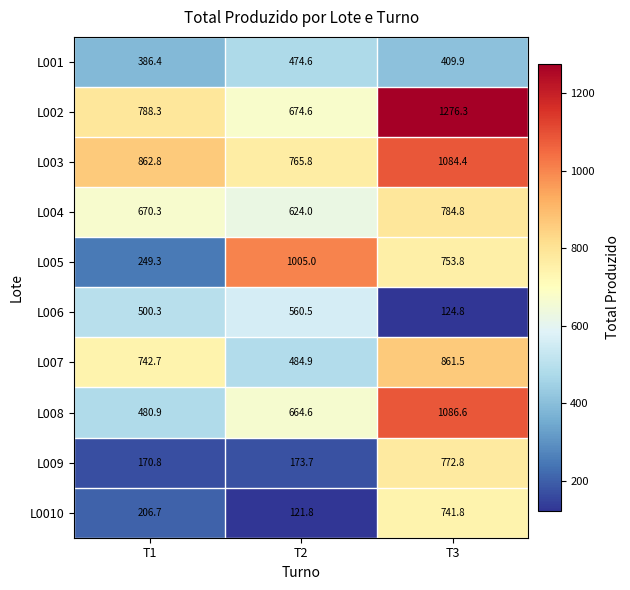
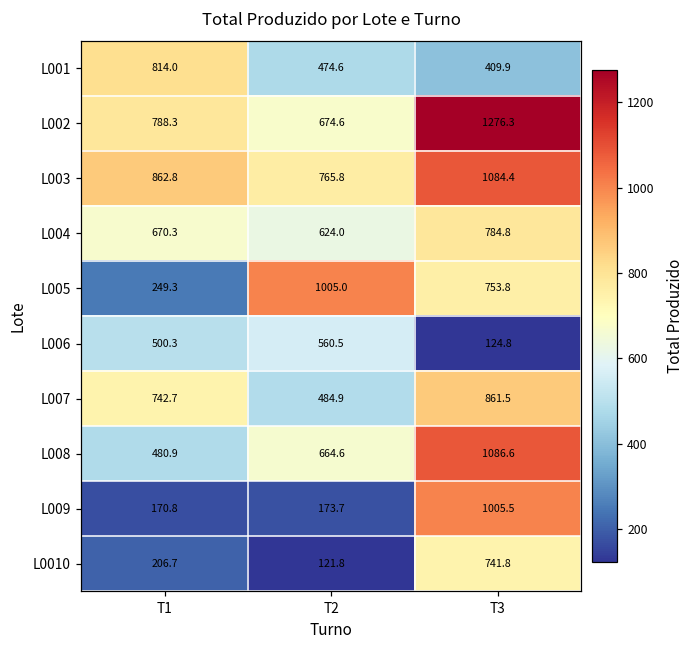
L001, T1: 386.4 -> 814.0
L009, T3: 772.8 -> 1005.5
